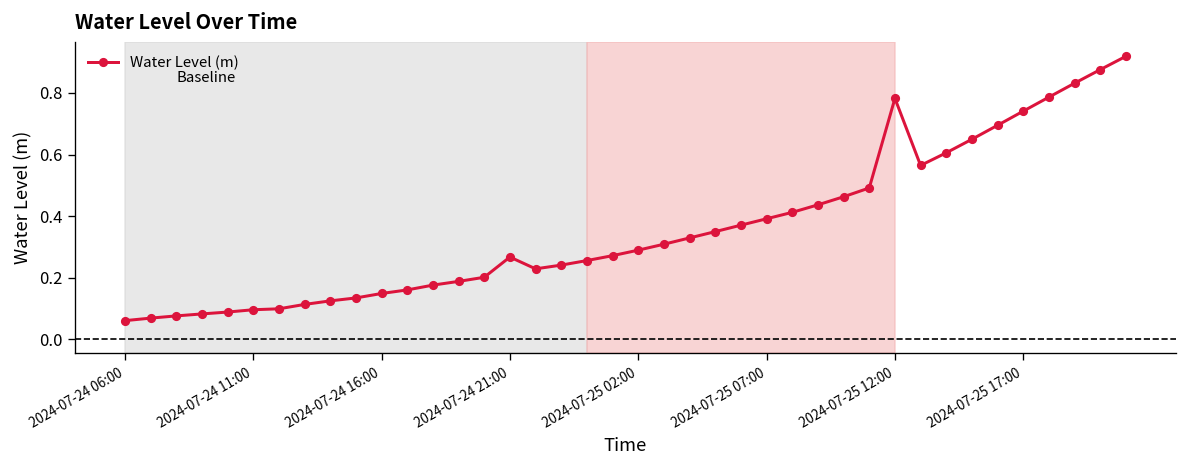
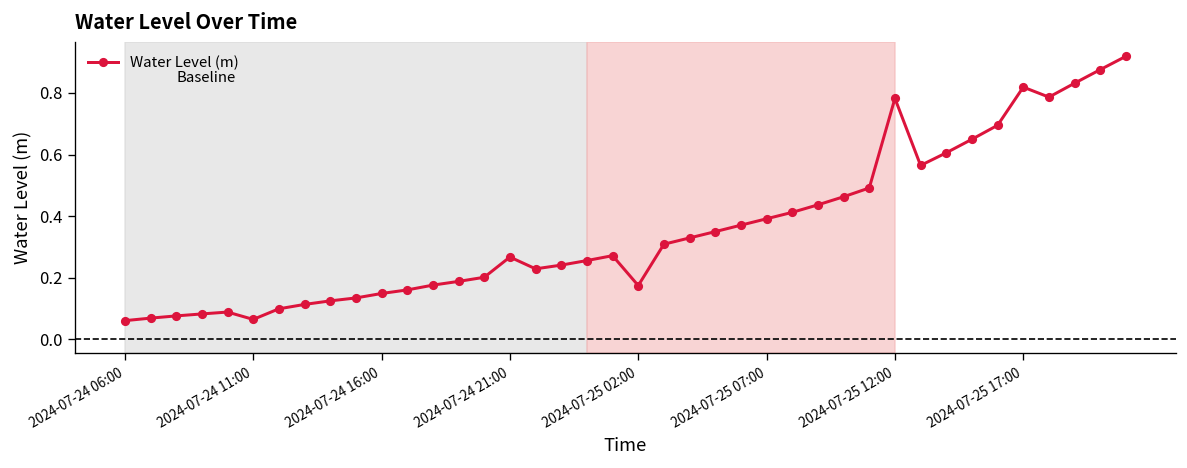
2024-07-24 11:00: 0.10 -> 0.06
2024-07-25 02:00: 0.29 -> 0.17
2024-07-25 17:00: 0.74 -> 0.82
